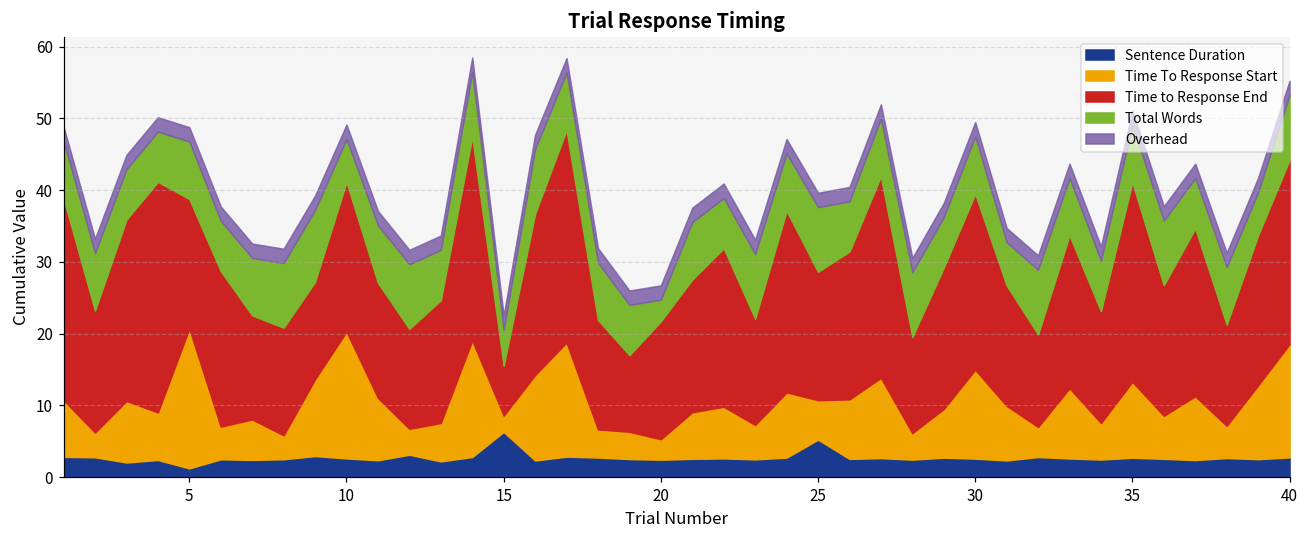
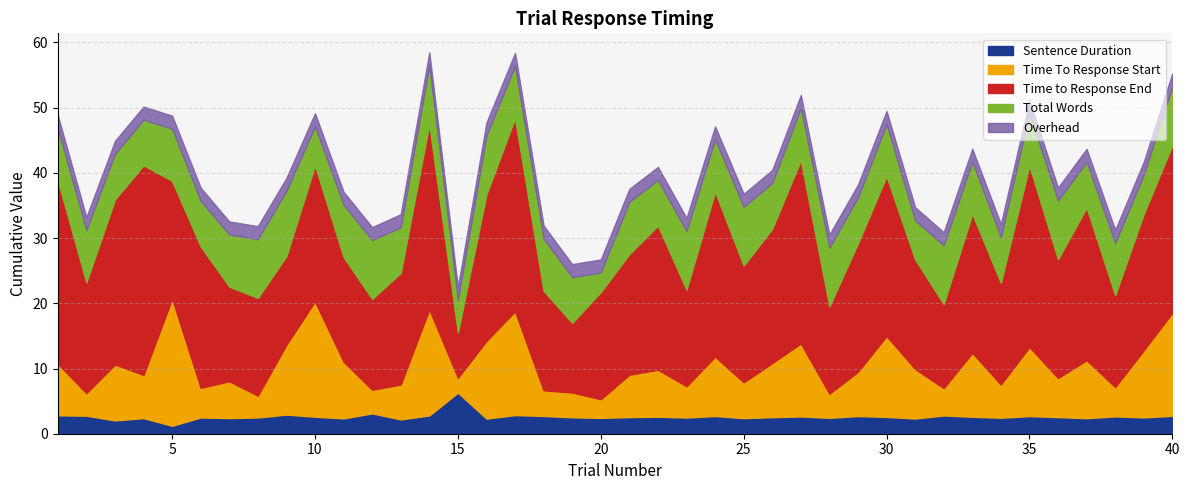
Sentence Duration, 25: 5 -> 2
